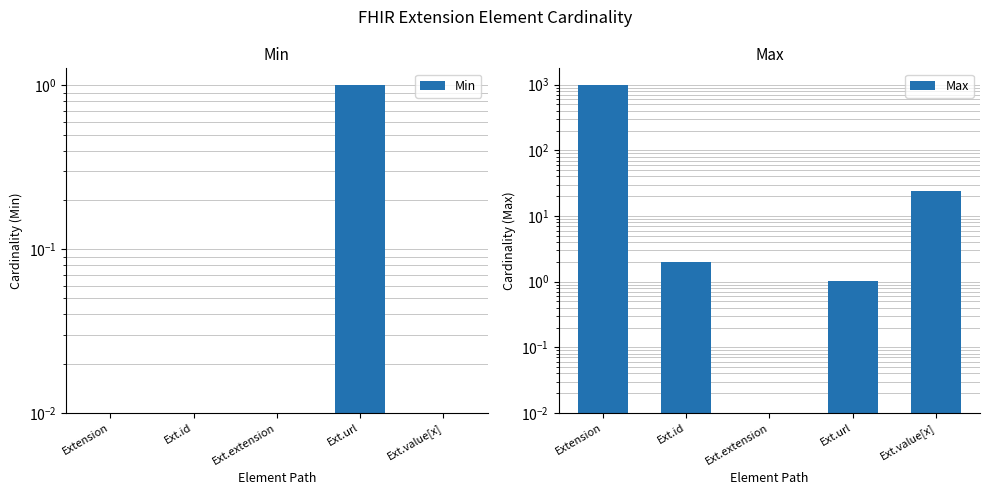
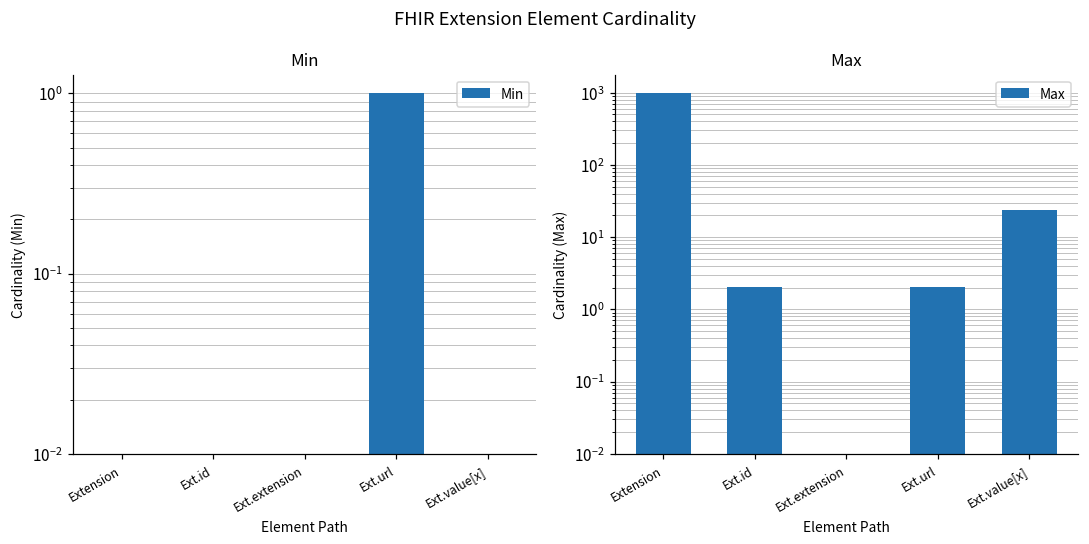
Max, Ext.url: 1.0 -> 2.0
